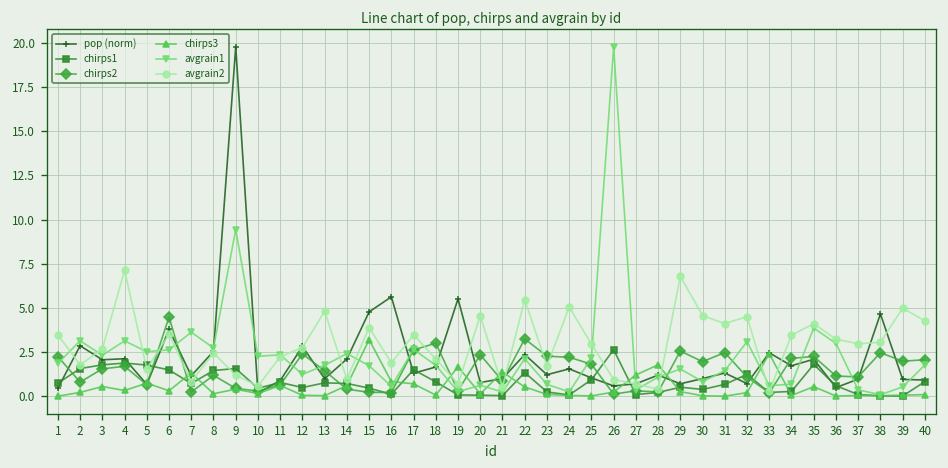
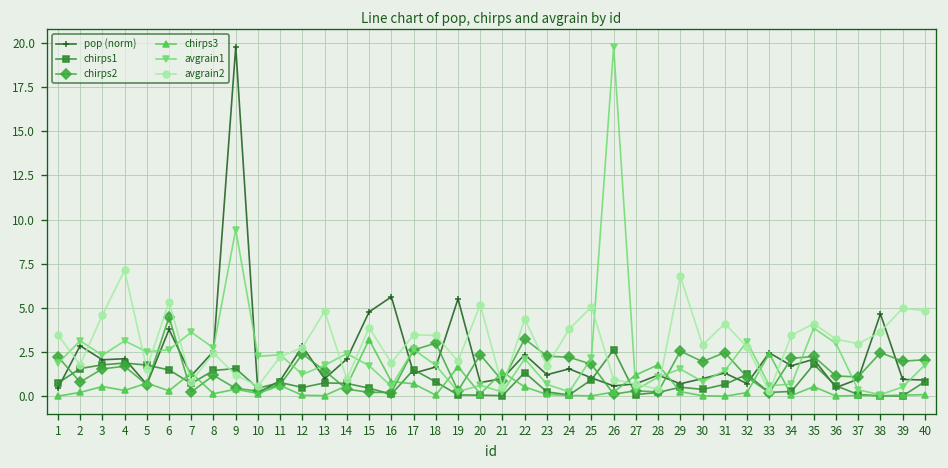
avgrain2, 3: 2.7 -> 4.6
avgrain2, 6: 3.5 -> 5.3
avgrain2, 18: 2.1 -> 3.4
avgrain2, 19: 0.7 -> 2.0
avgrain2, 20: 4.6 -> 5.2
avgrain2, 22: 5.5 -> 4.4
avgrain2, 24: 5.0 -> 3.8
avgrain2, 25: 3.0 -> 5.1
avgrain2, 30: 4.6 -> 2.9
avgrain2, 32: 4.5 -> 2.8
avgrain2, 38: 3.0 -> 3.6
avgrain2, 40: 4.3 -> 4.8
